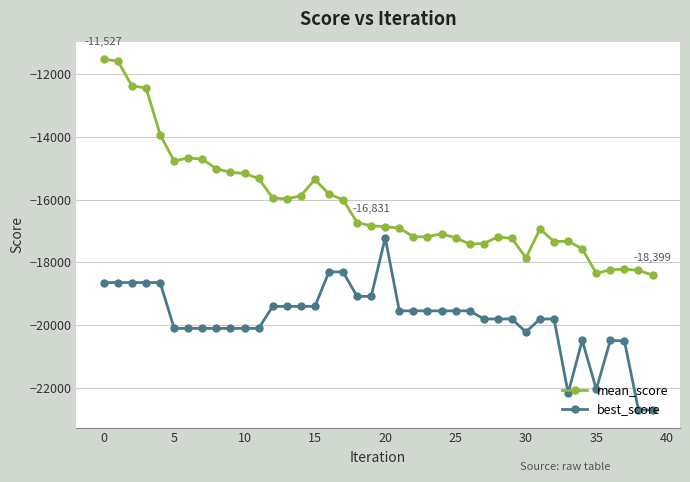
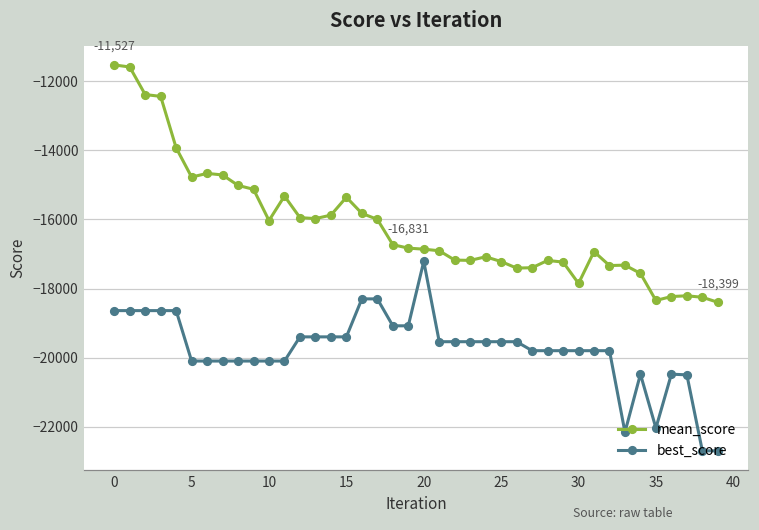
mean_score, 10: -15200 -> -16000
best_score, 30: -20200 -> -19800
